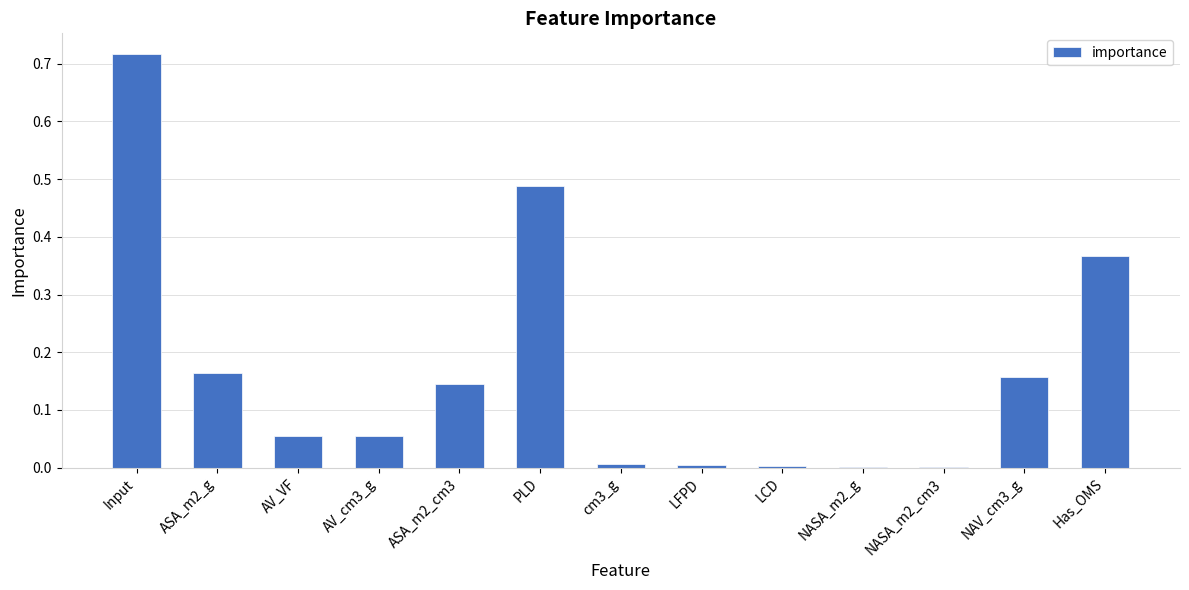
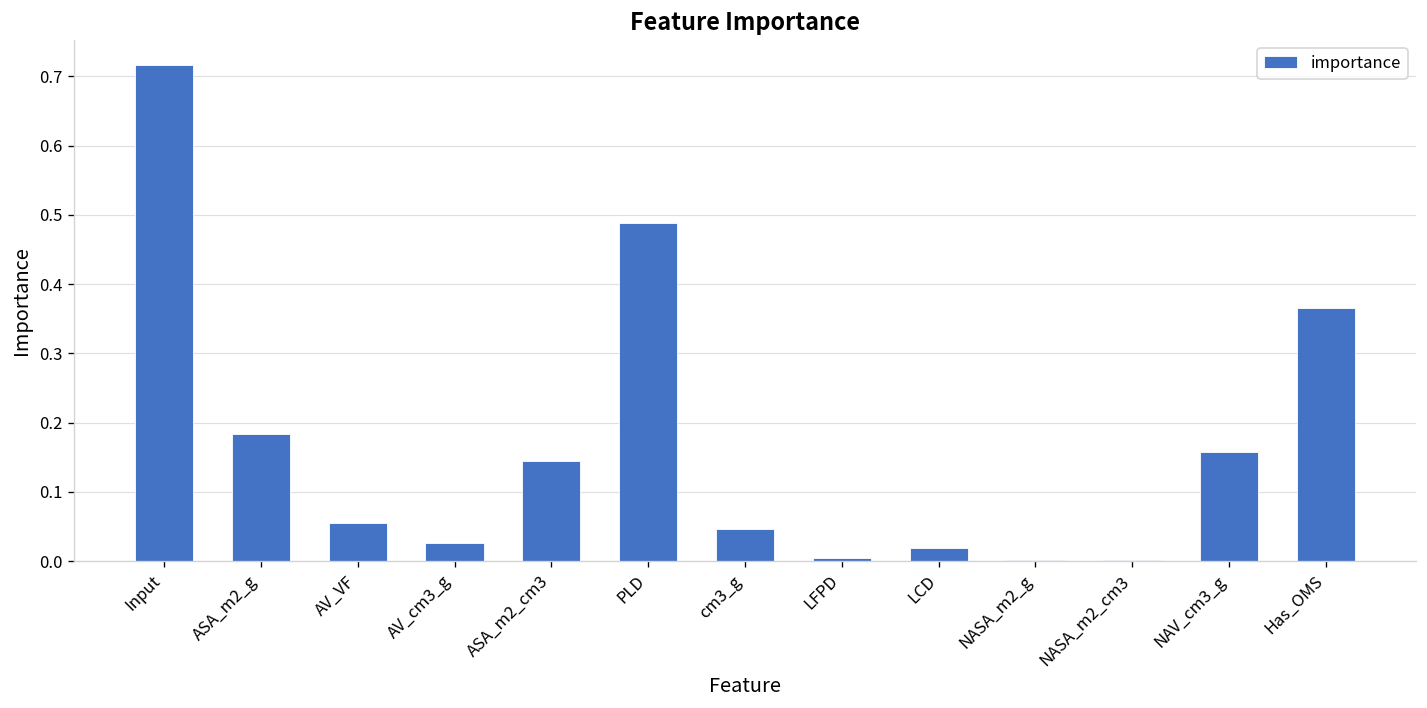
ASA_m2_g: 0.16 -> 0.18
AV_cm3_g: 0.06 -> 0.03
cm3_g: 0.01 -> 0.05
LCD: 0.00 -> 0.02
